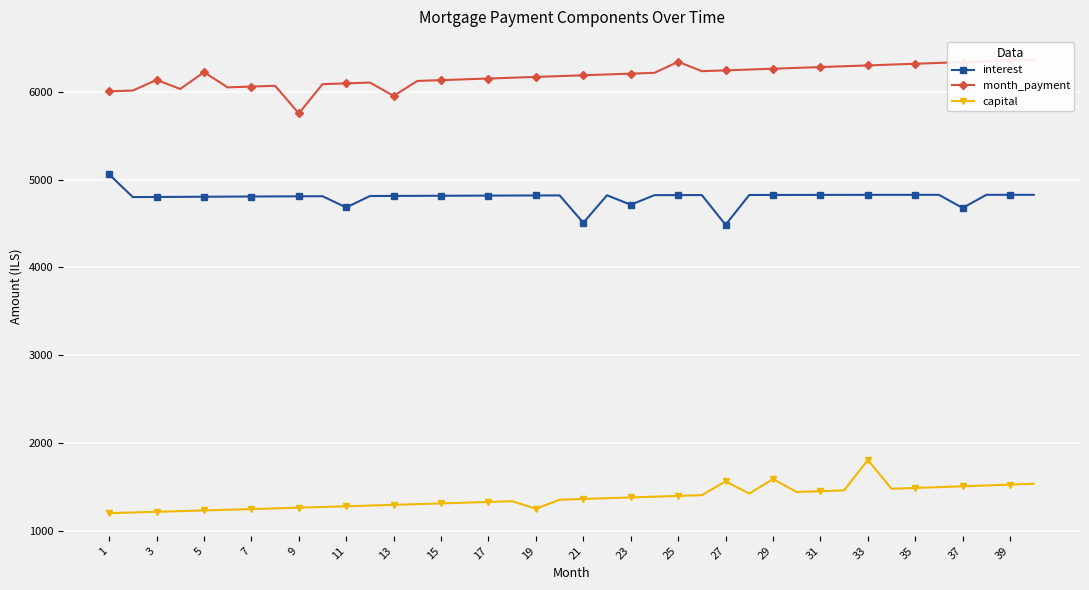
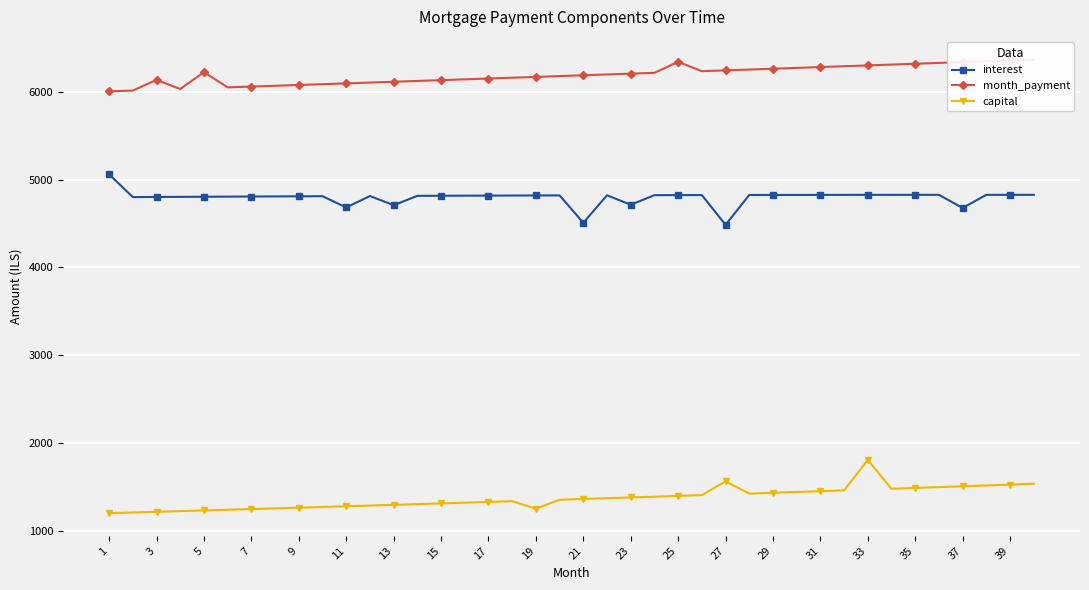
month_payment, 9: 5800 -> 6100
interest, 13: 4800 -> 4700
month_payment, 13: 6000 -> 6100
capital, 29: 1600 -> 1400
